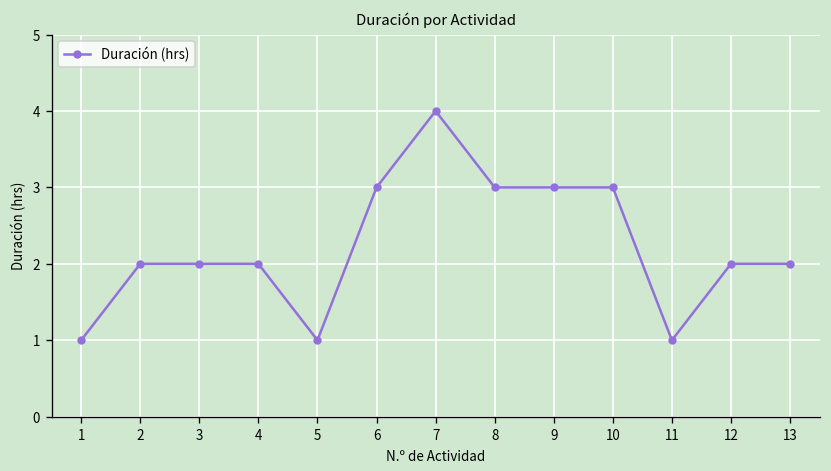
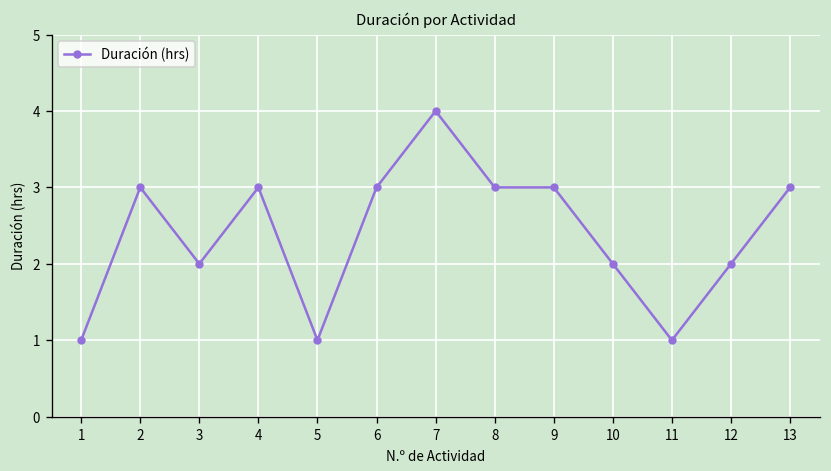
2: 2 -> 3
4: 2 -> 3
10: 3 -> 2
13: 2 -> 3
